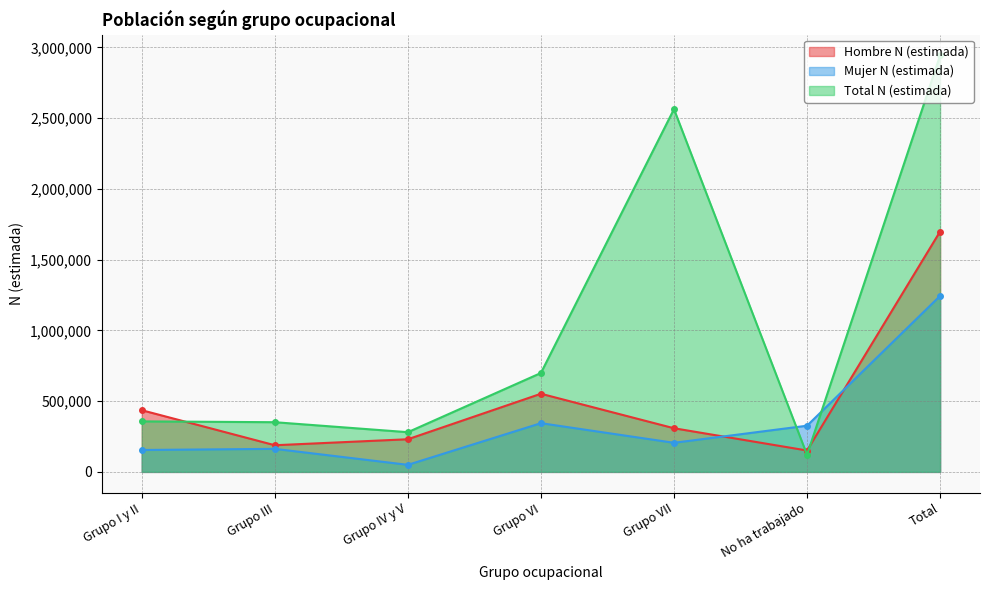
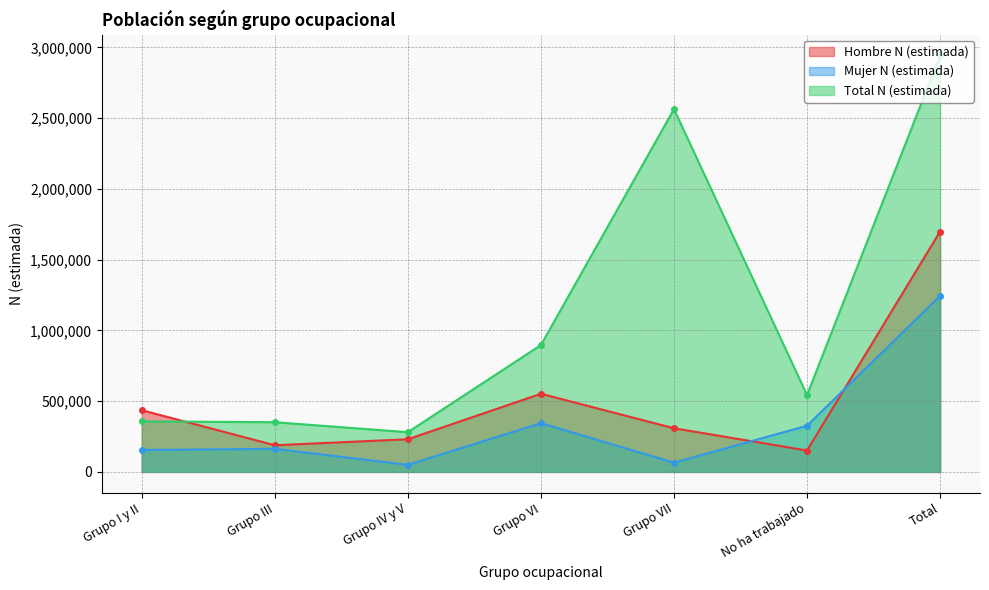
Total N (estimada), Grupo VI: 700,000 -> 900,000
Mujer N (estimada), Grupo VII: 210,000 -> 70,000
Total N (estimada), No ha trabajado: 120,000 -> 540,000
